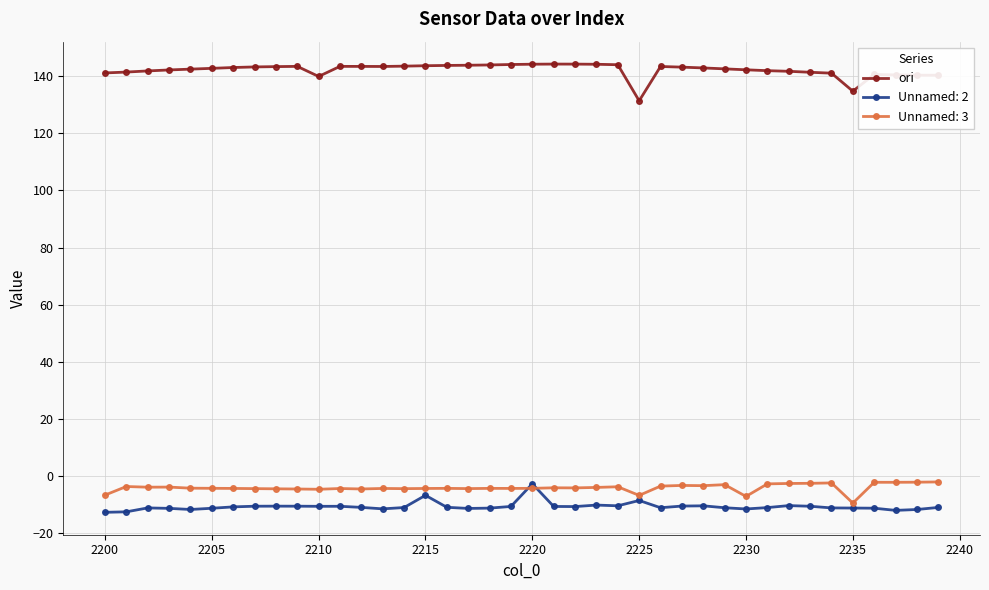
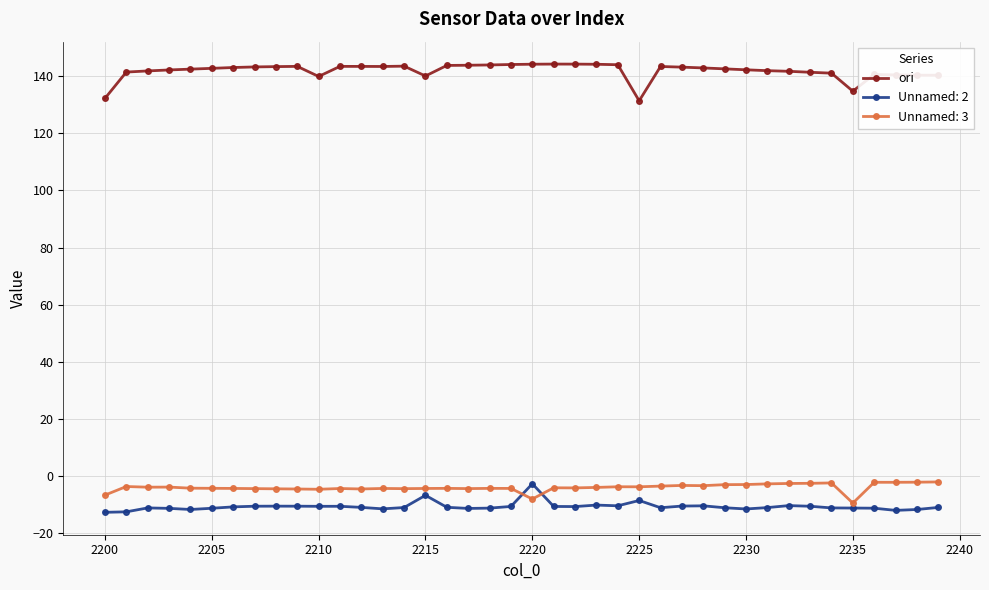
ori, 2200: 141 -> 132
ori, 2215: 144 -> 140
Unnamed: 3, 2220: -4 -> -8
Unnamed: 3, 2225: -7 -> -4
Unnamed: 3, 2230: -7 -> -3
